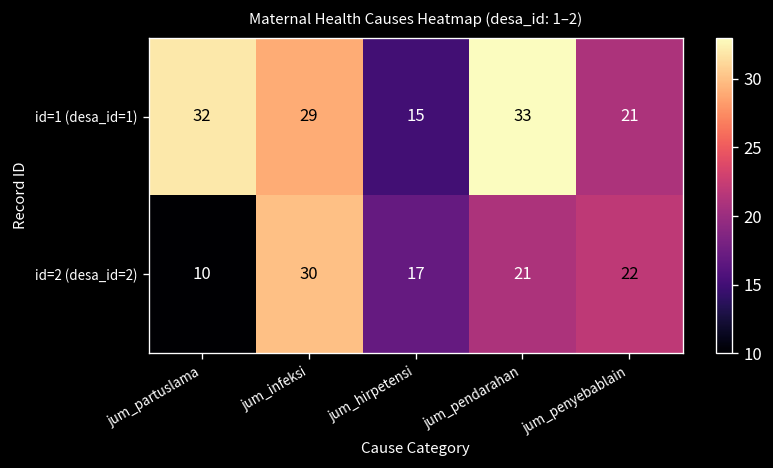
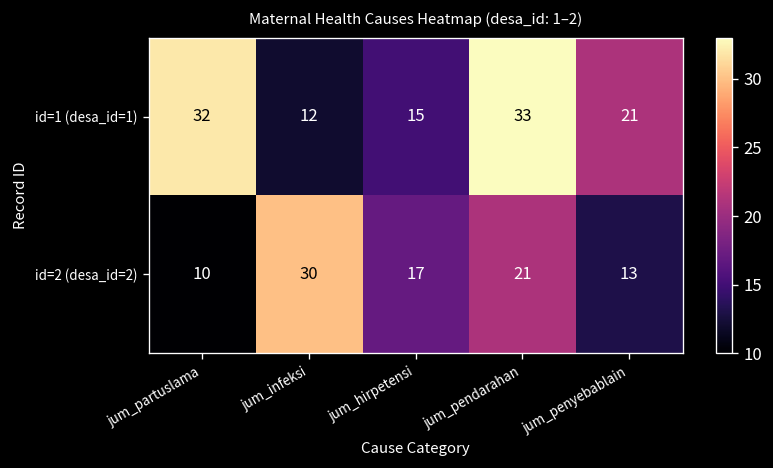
id=1 (desa_id=1), jum_infeksi: 29 -> 12
id=2 (desa_id=2), jum_penyebablain: 22 -> 13
